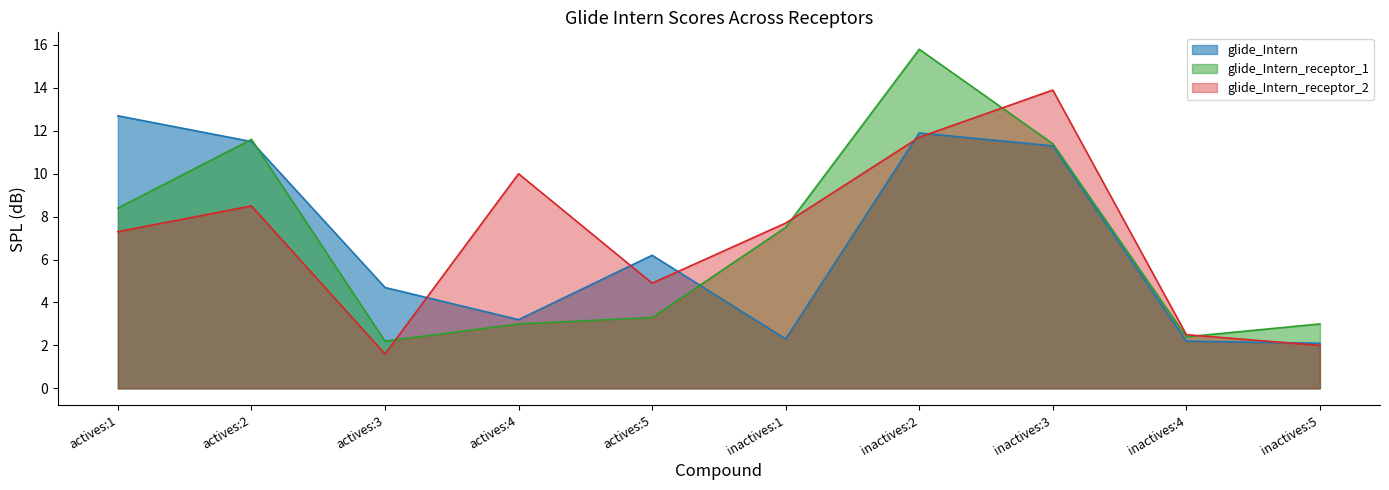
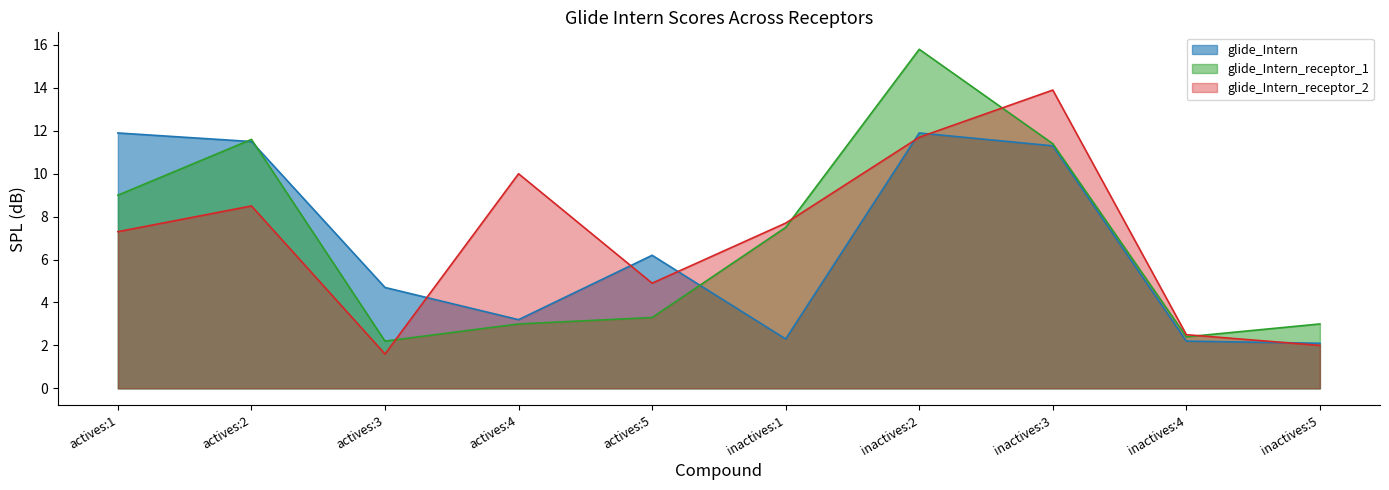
glide_Intern, actives:1: 12.7 -> 11.9
glide_Intern_receptor_1, actives:1: 8.4 -> 9.0
